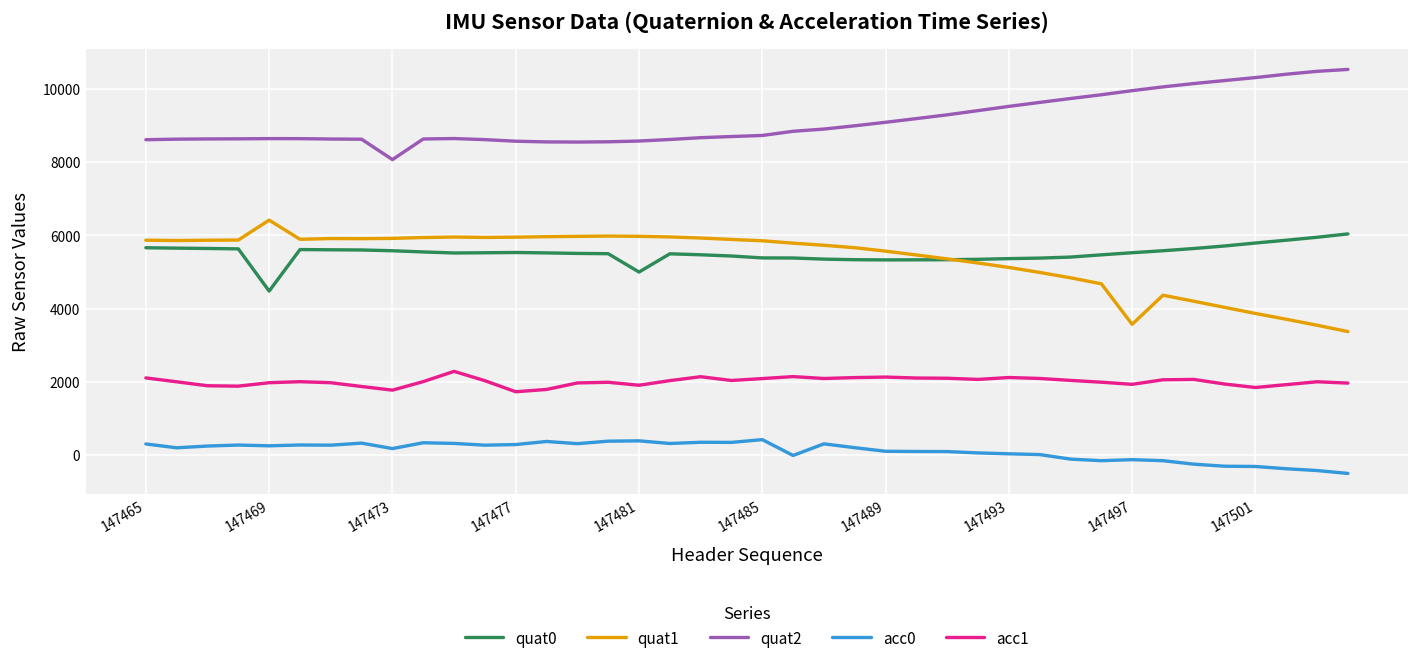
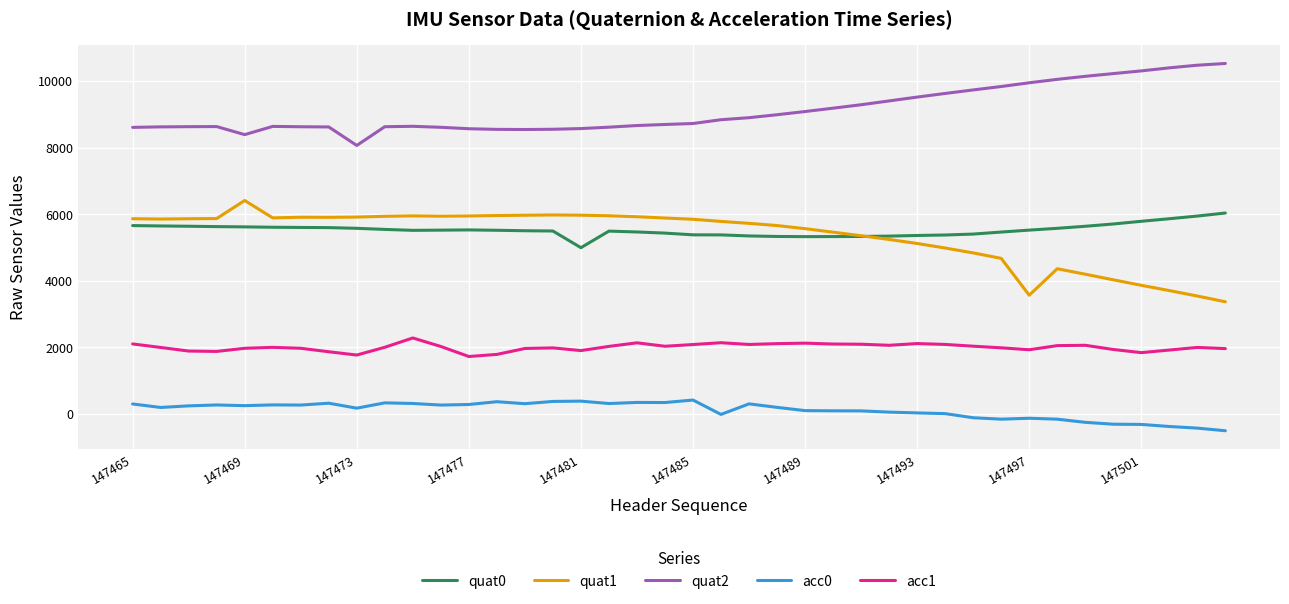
quat0, 147469: 4500 -> 5600
quat2, 147469: 8600 -> 8400
